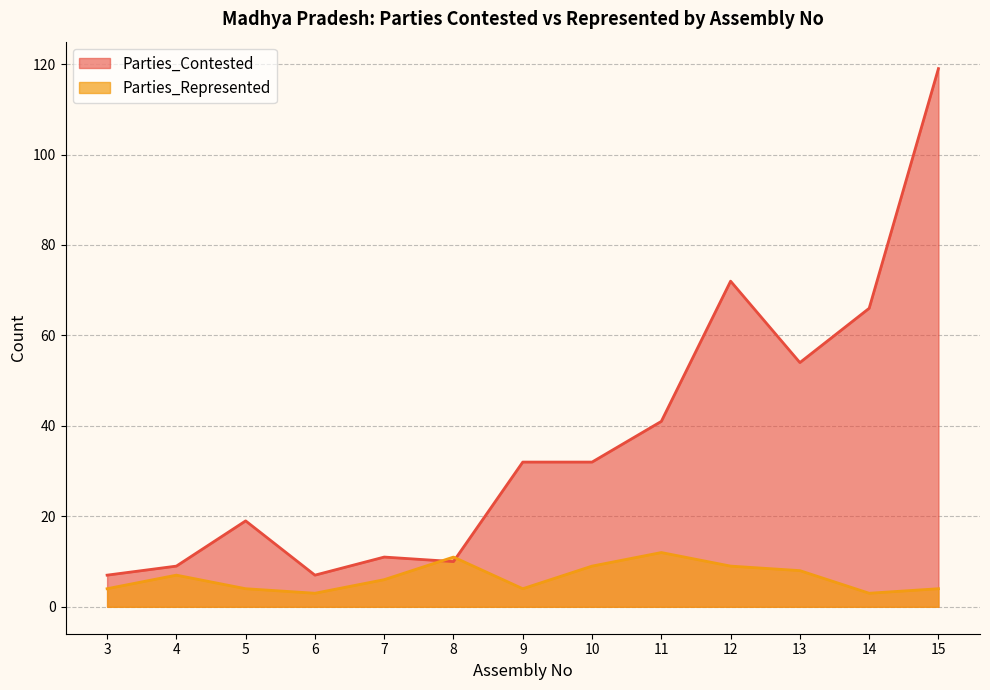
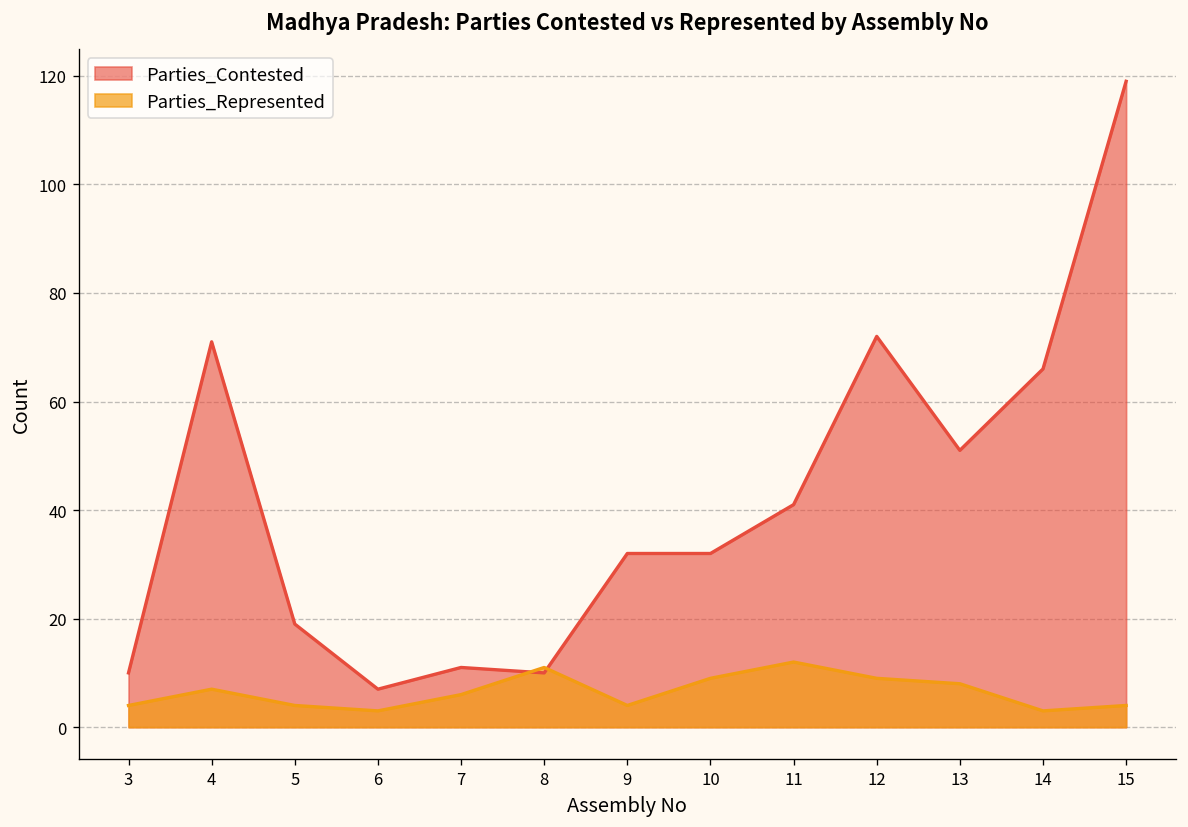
Parties_Contested, 3: 7 -> 10
Parties_Contested, 4: 9 -> 71
Parties_Contested, 13: 54 -> 51
